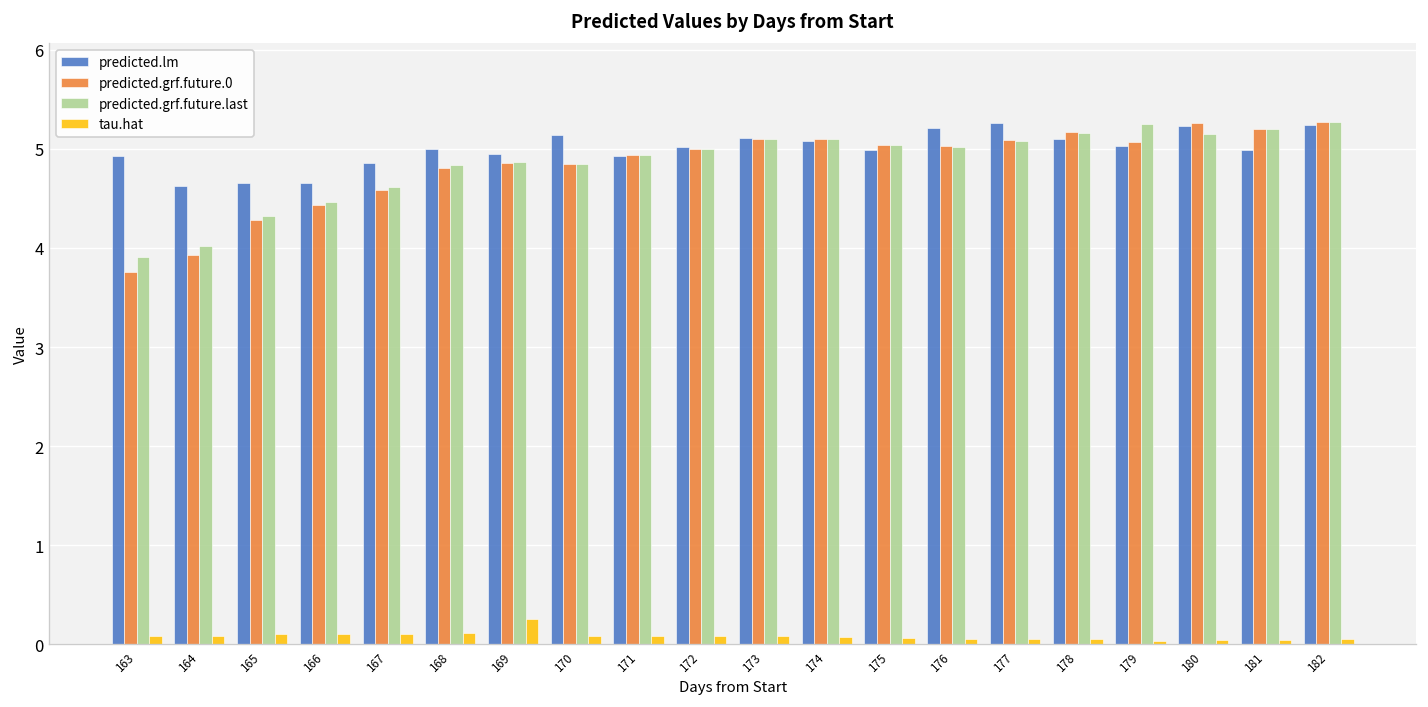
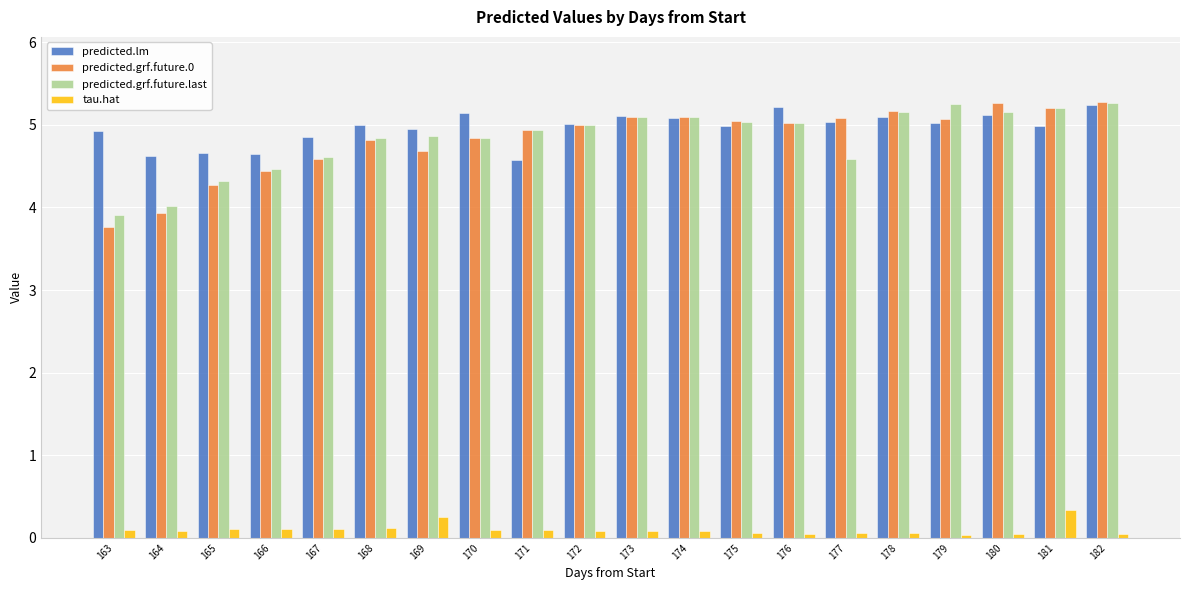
predicted.grf.future.0, 169: 4.9 -> 4.7
predicted.lm, 171: 4.9 -> 4.6
predicted.lm, 177: 5.3 -> 5.0
predicted.grf.future.last, 177: 5.1 -> 4.6
predicted.lm, 180: 5.2 -> 5.1
tau.hat, 181: 0.0 -> 0.3
